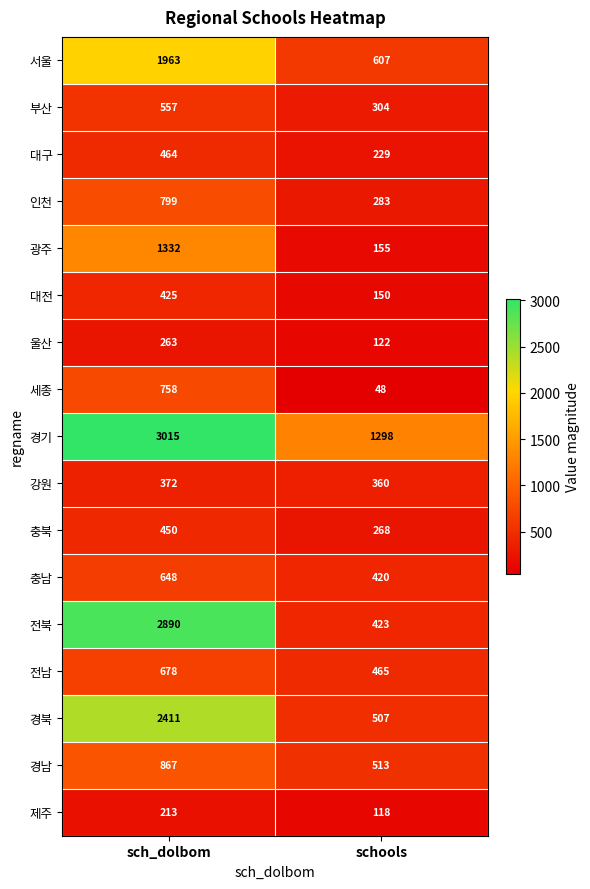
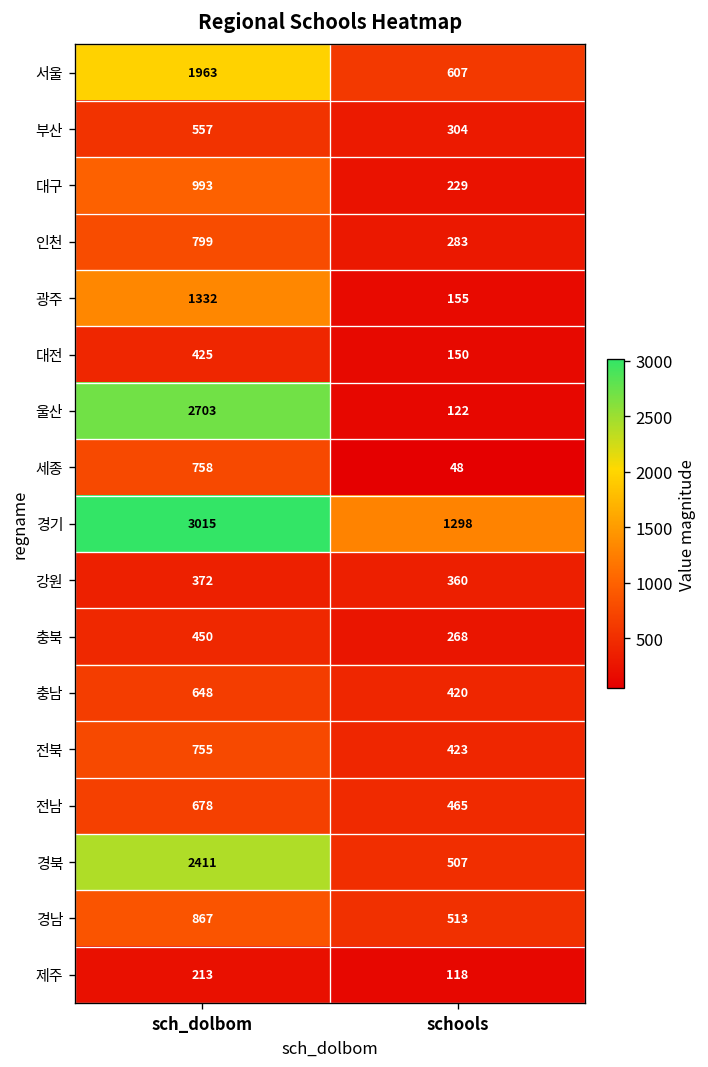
대구, sch_dolbom: 464 -> 993
울산, sch_dolbom: 263 -> 2703
전북, sch_dolbom: 2890 -> 755
